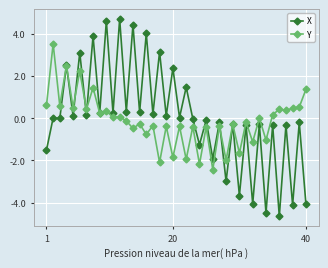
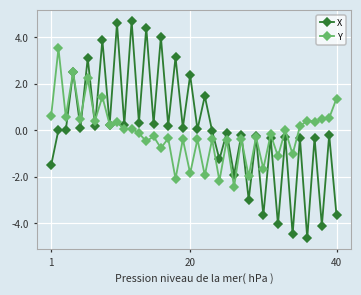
X, 40: -4.1 -> -3.7
